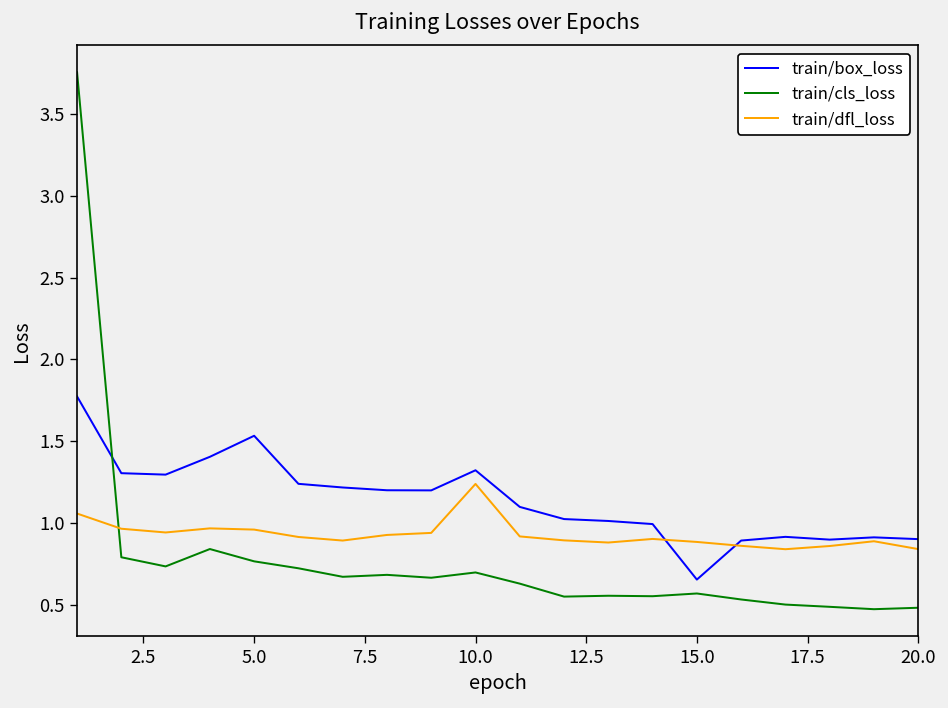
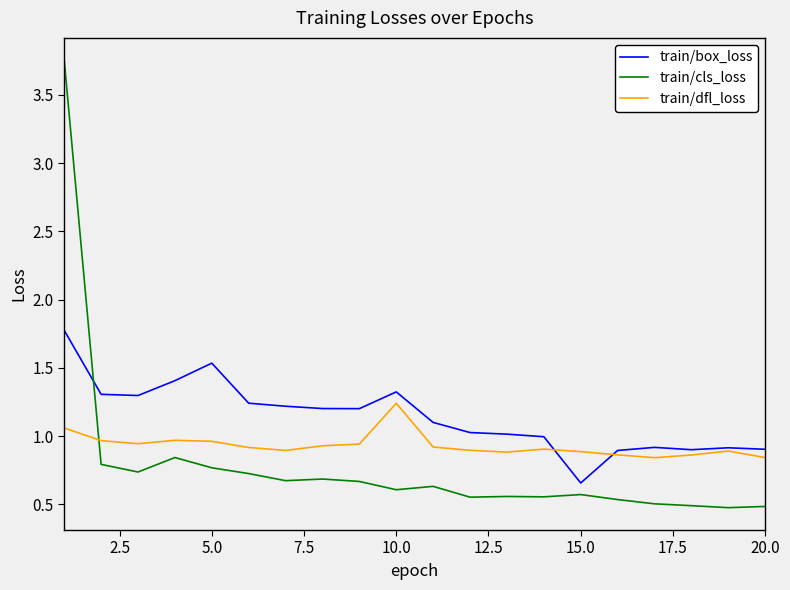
train/cls_loss, 10.0: 0.70 -> 0.61
